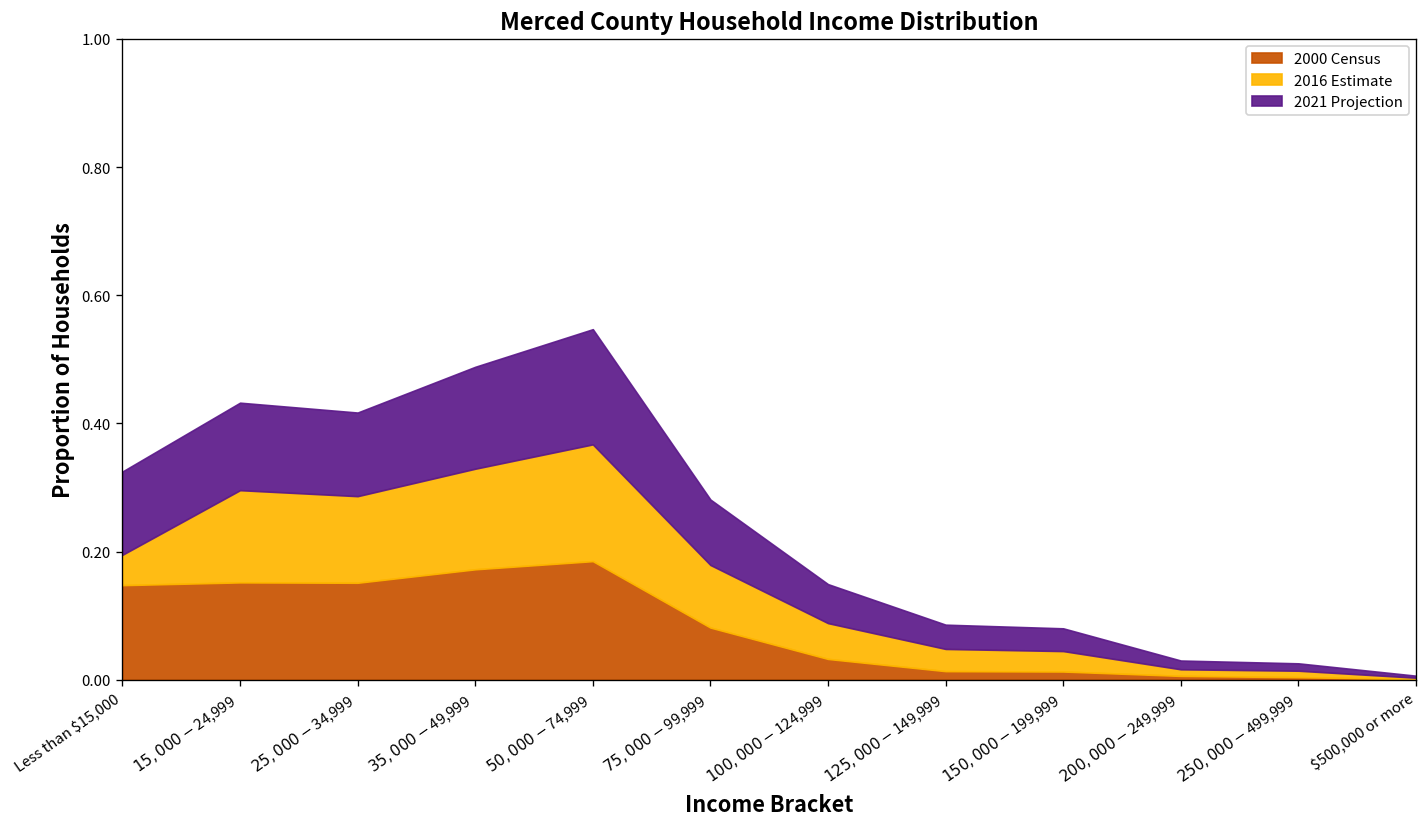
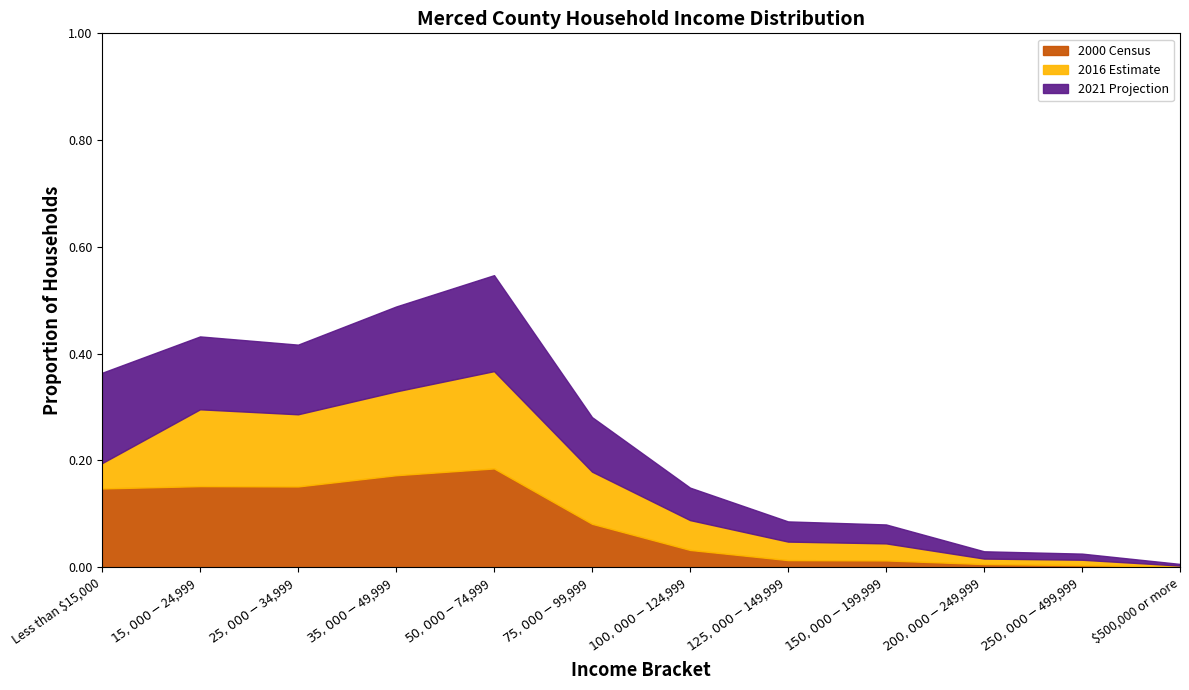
2021 Projection, Less than $15,000: 0.13 -> 0.17
